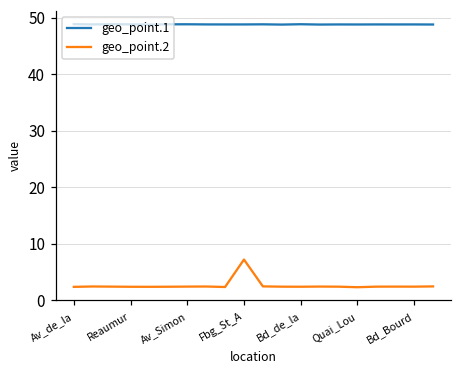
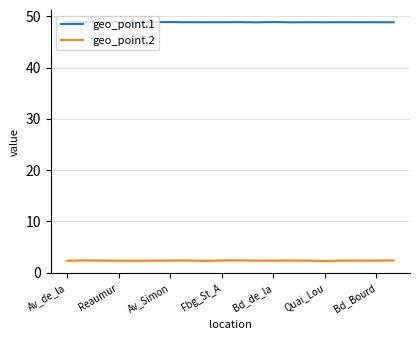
geo_point.2, Fbg_St_A: 7 -> 2
